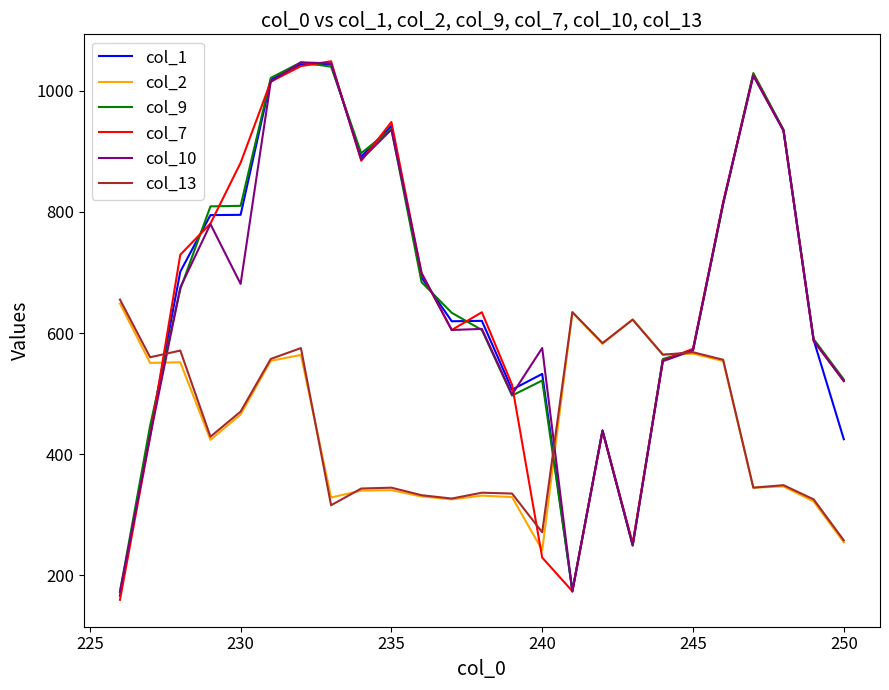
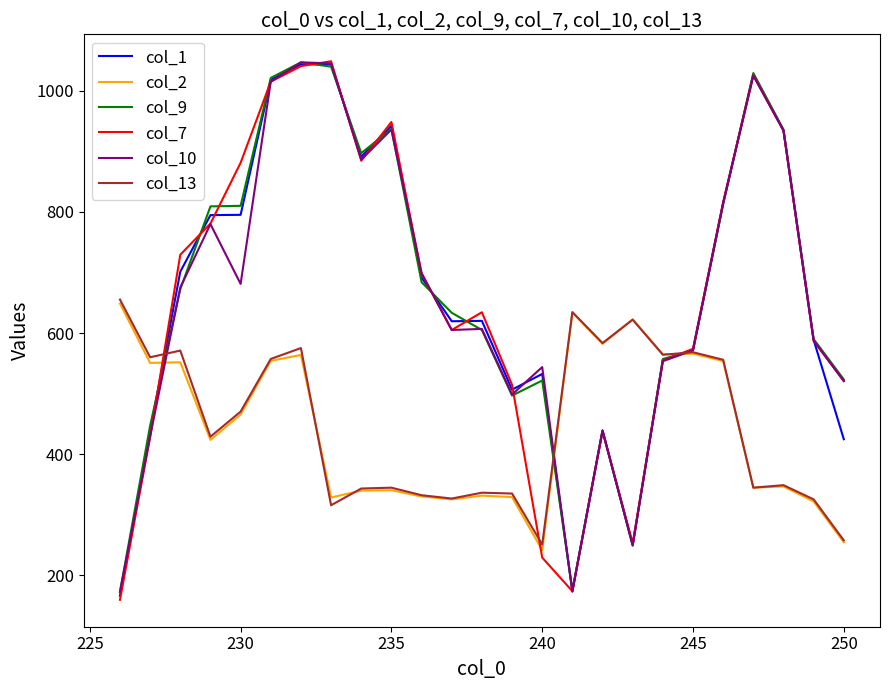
col_10, 240: 580 -> 540
col_13, 240: 270 -> 250
